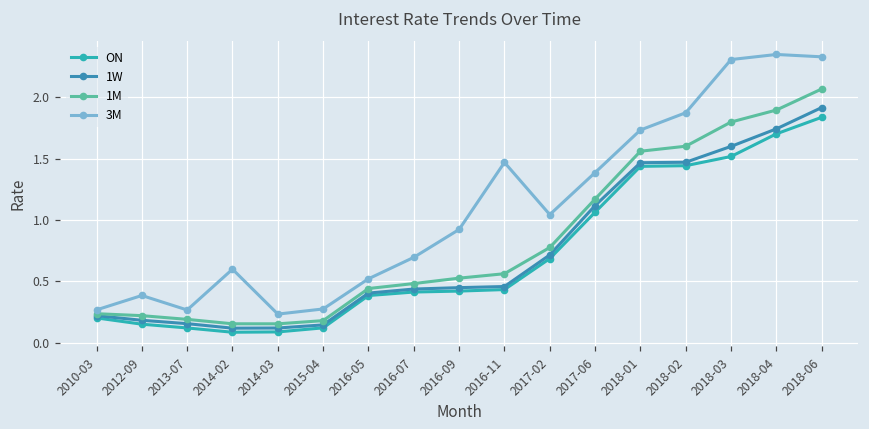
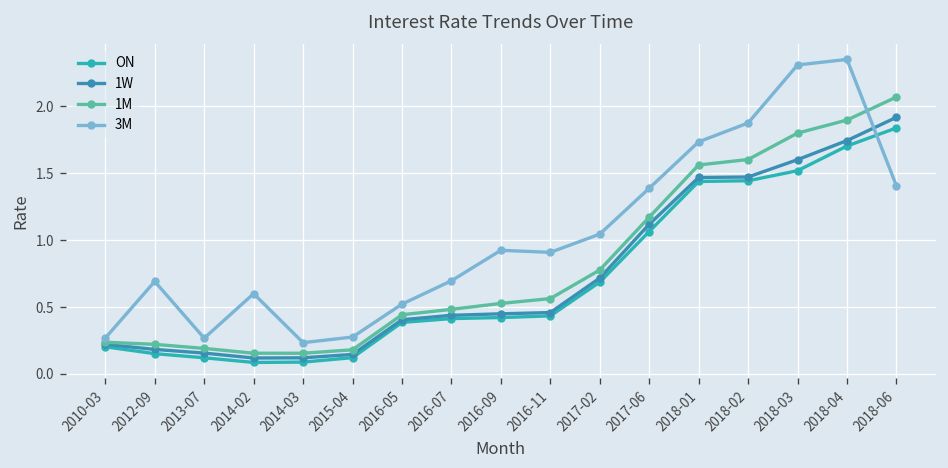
3M, 2012-09: 0.39 -> 0.69
3M, 2016-11: 1.47 -> 0.91
3M, 2018-06: 2.33 -> 1.41
